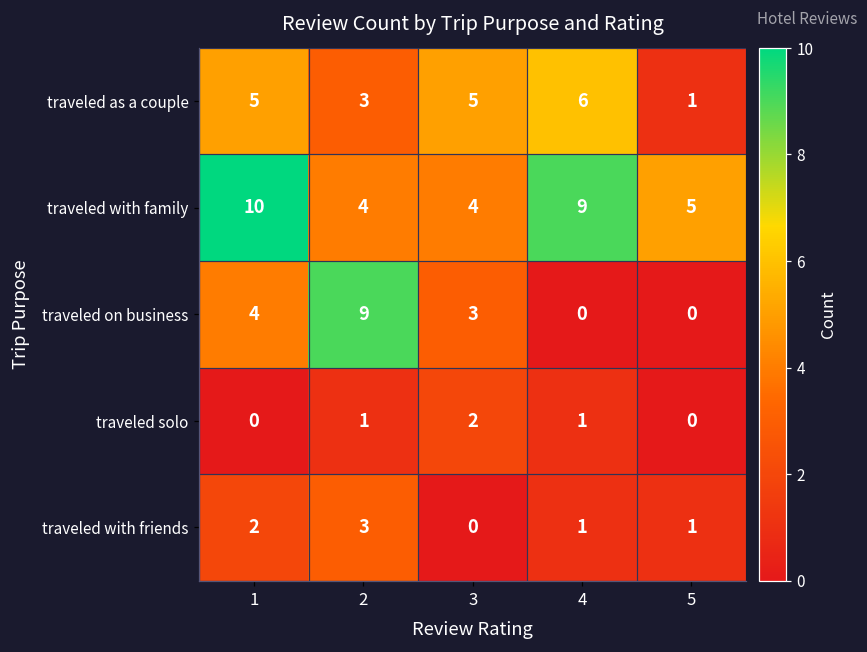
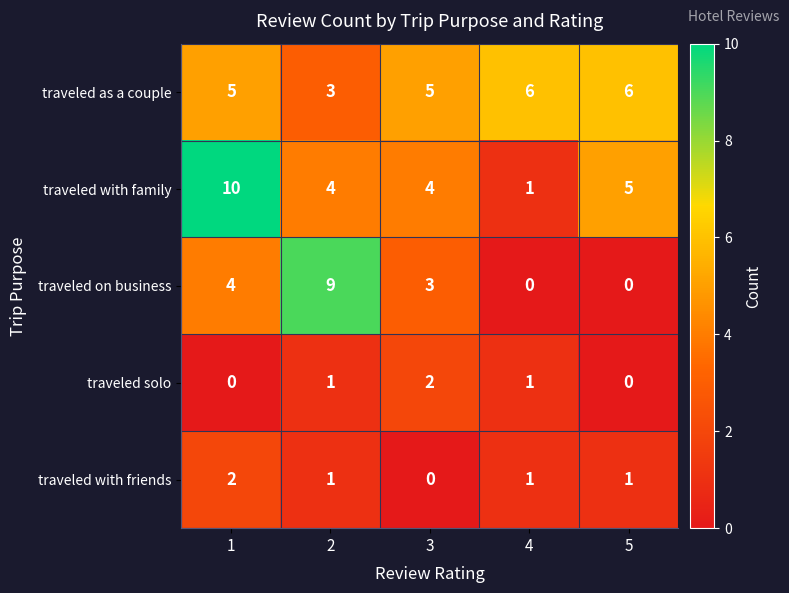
traveled as a couple, 5: 1 -> 6
traveled with family, 4: 9 -> 1
traveled with friends, 2: 3 -> 1
